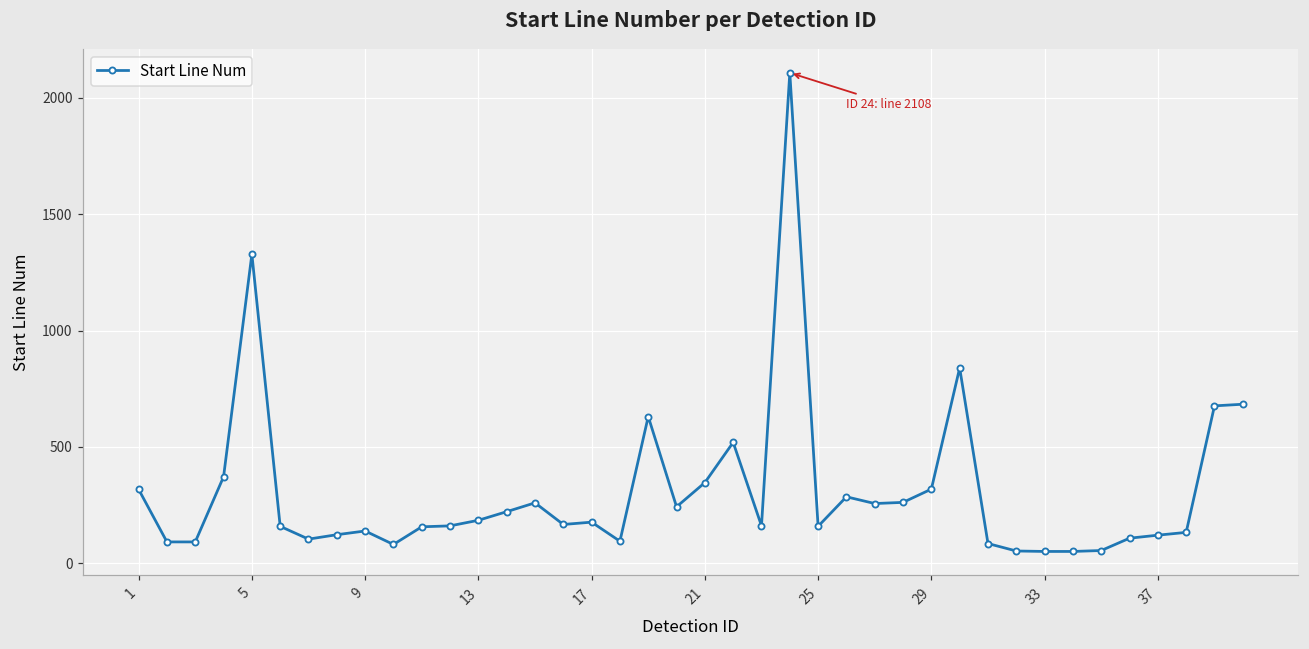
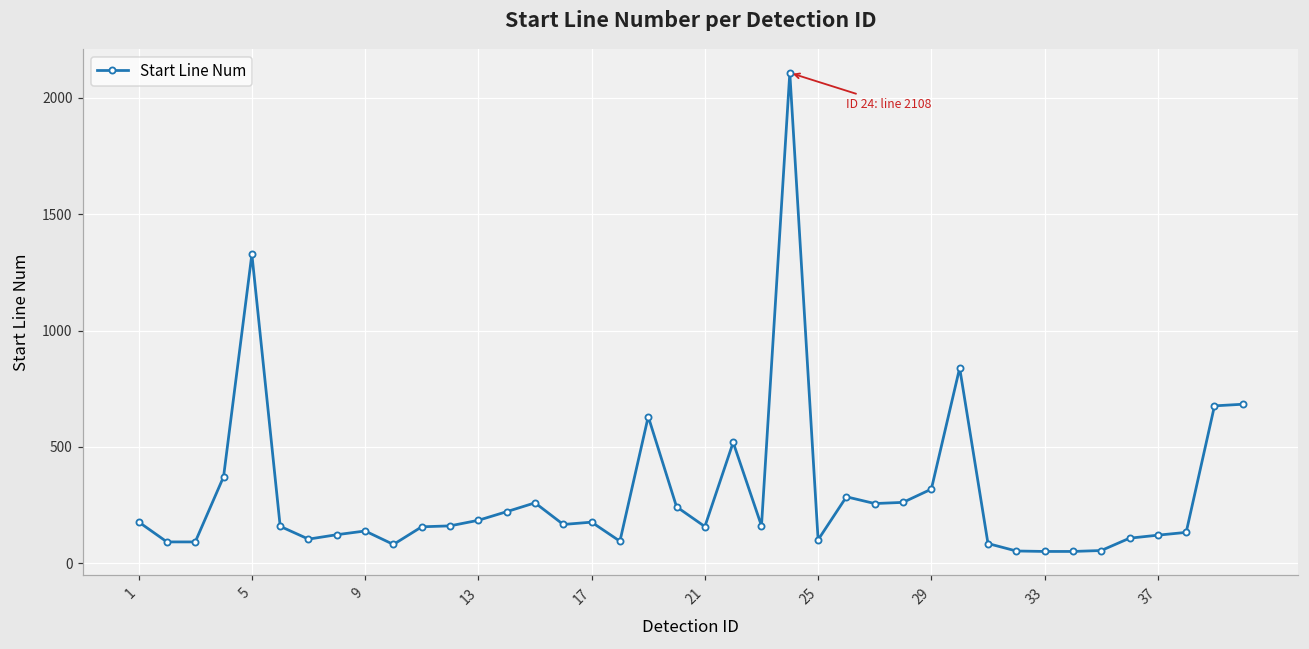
1: 320 -> 180
21: 350 -> 160
25: 160 -> 100
